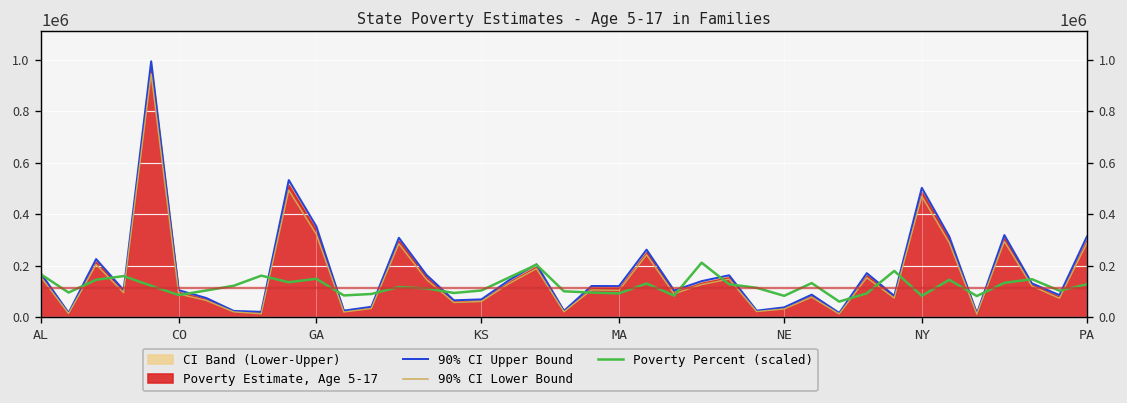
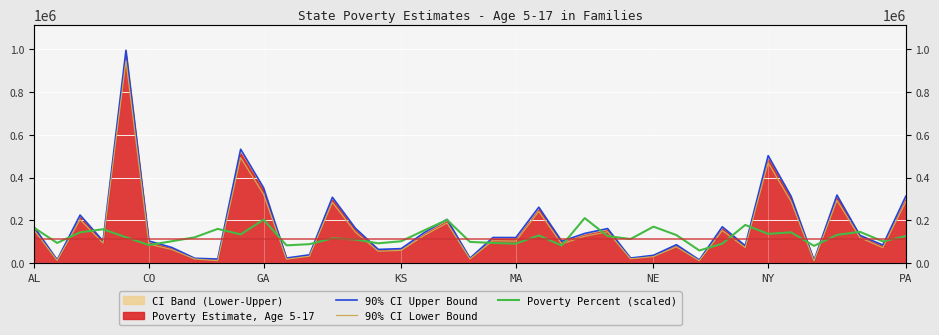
Poverty Percent (scaled), GA: 150000 -> 200000
Poverty Percent (scaled), NE: 80000 -> 170000
Poverty Percent (scaled), NY: 80000 -> 140000
